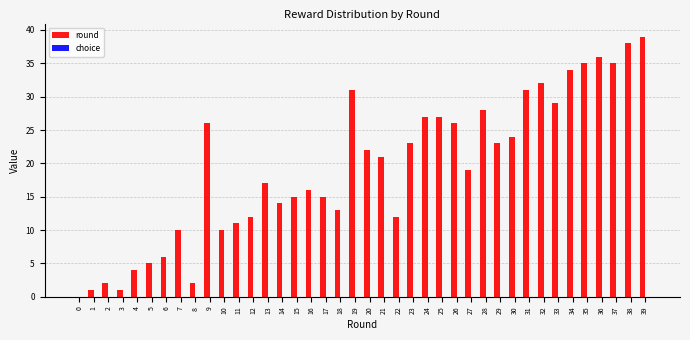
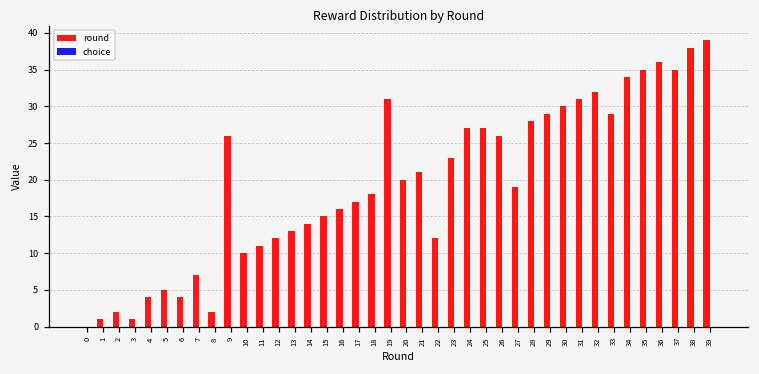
round, 6: 6 -> 4
round, 7: 10 -> 7
round, 13: 17 -> 13
round, 17: 15 -> 17
round, 18: 13 -> 18
round, 20: 22 -> 20
round, 29: 23 -> 29
round, 30: 24 -> 30
